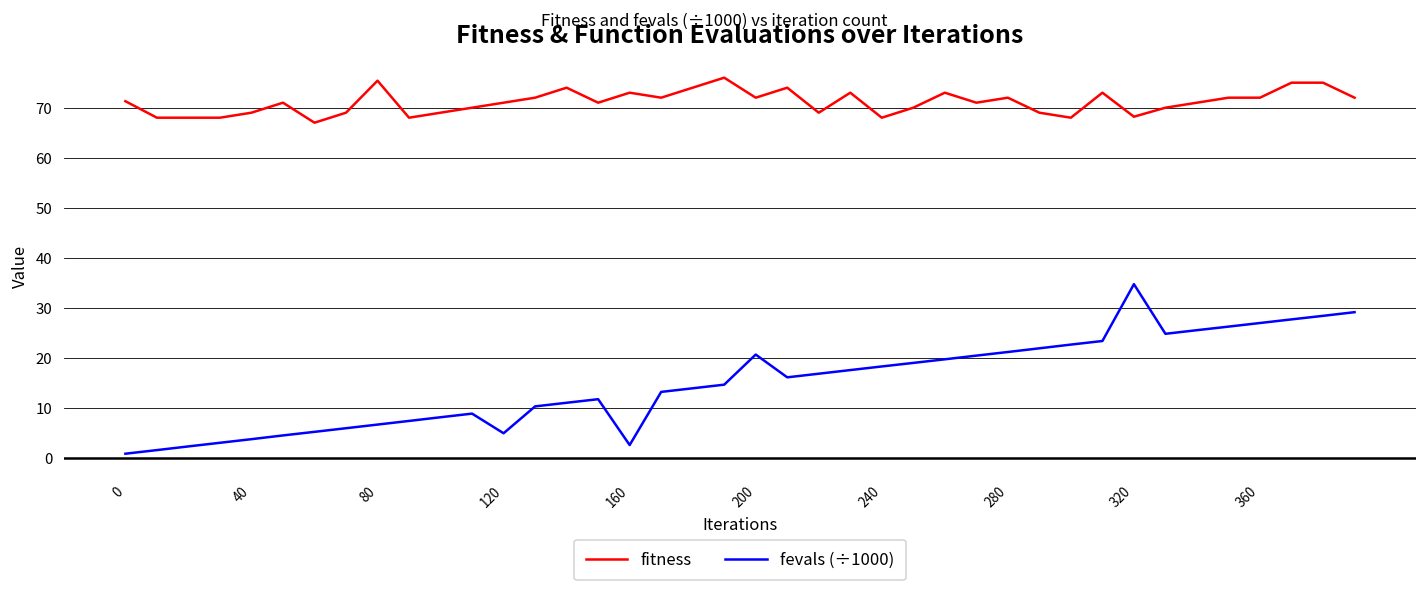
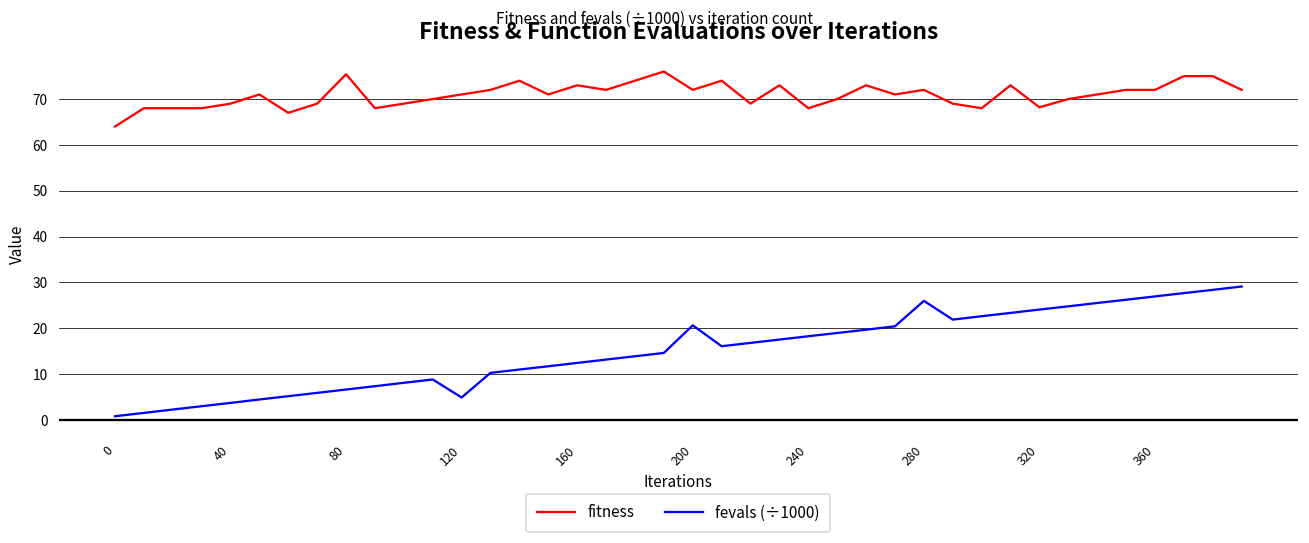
fitness, 0: 71 -> 64
fevals (÷1000), 160: 3 -> 12
fevals (÷1000), 280: 21 -> 26
fevals (÷1000), 320: 35 -> 24
